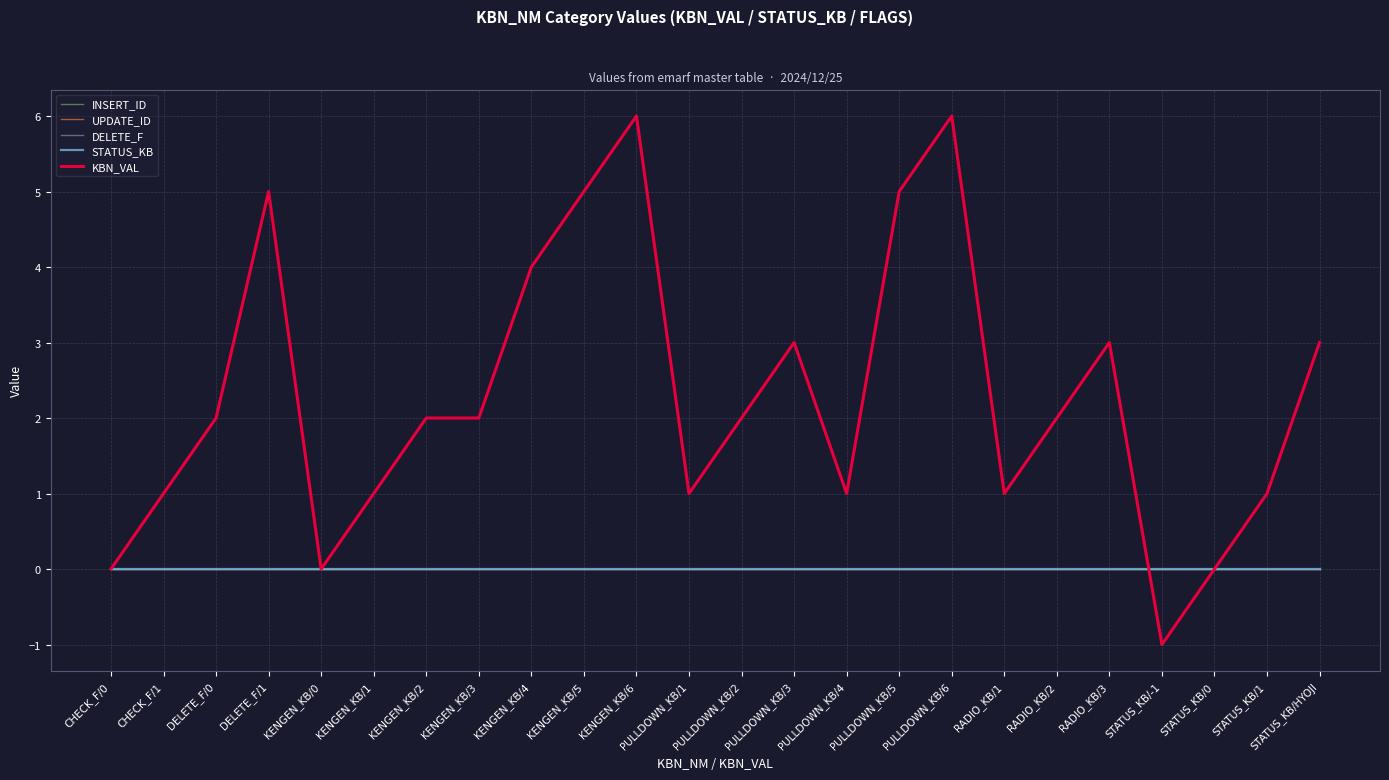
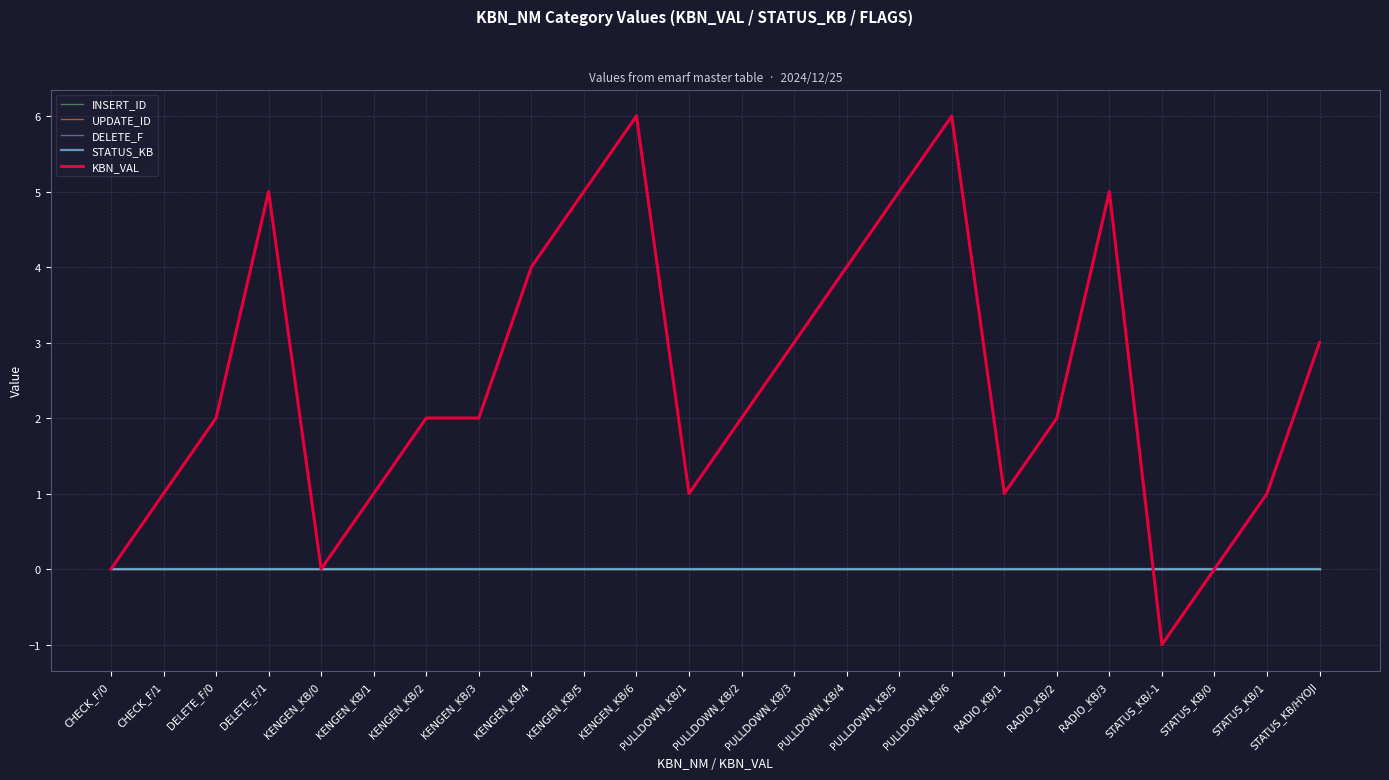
KBN_VAL, PULLDOWN_KB/4: 1 -> 4
KBN_VAL, RADIO_KB/3: 3 -> 5
